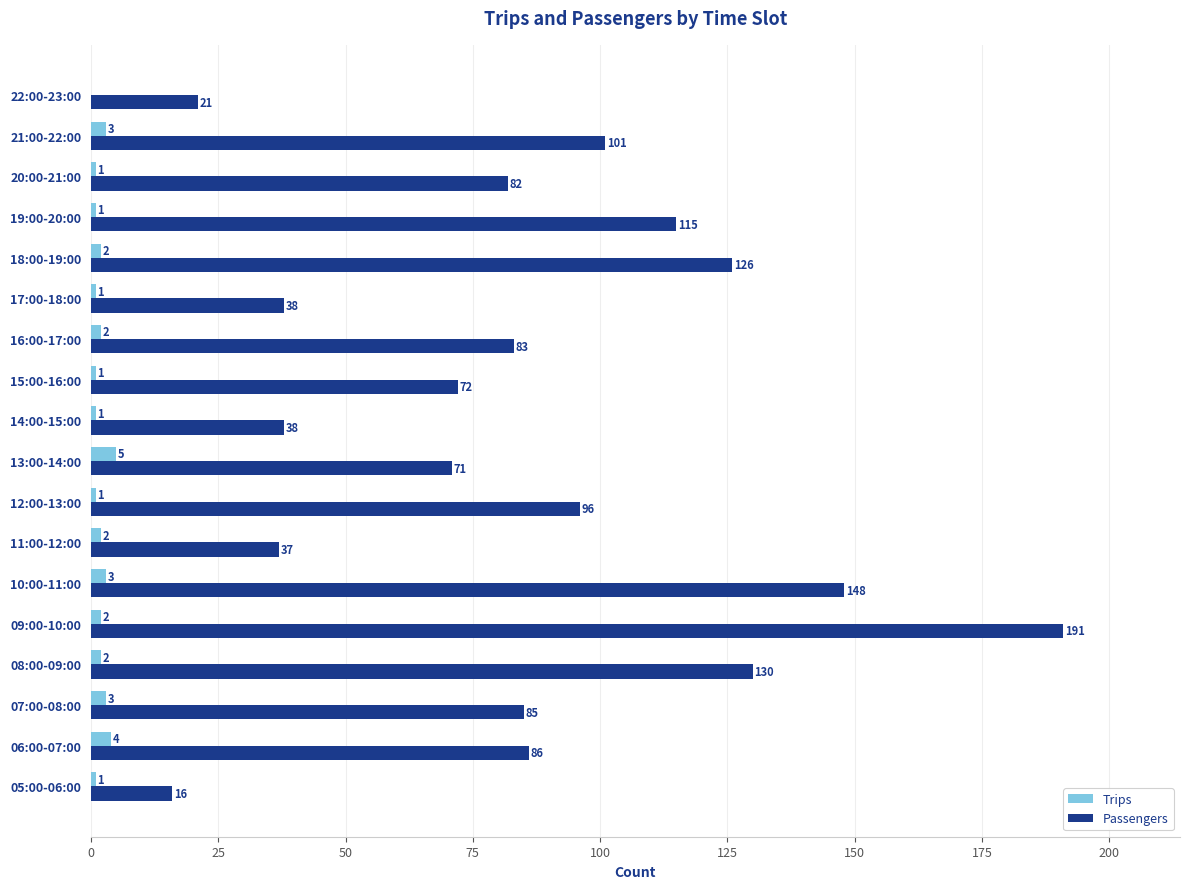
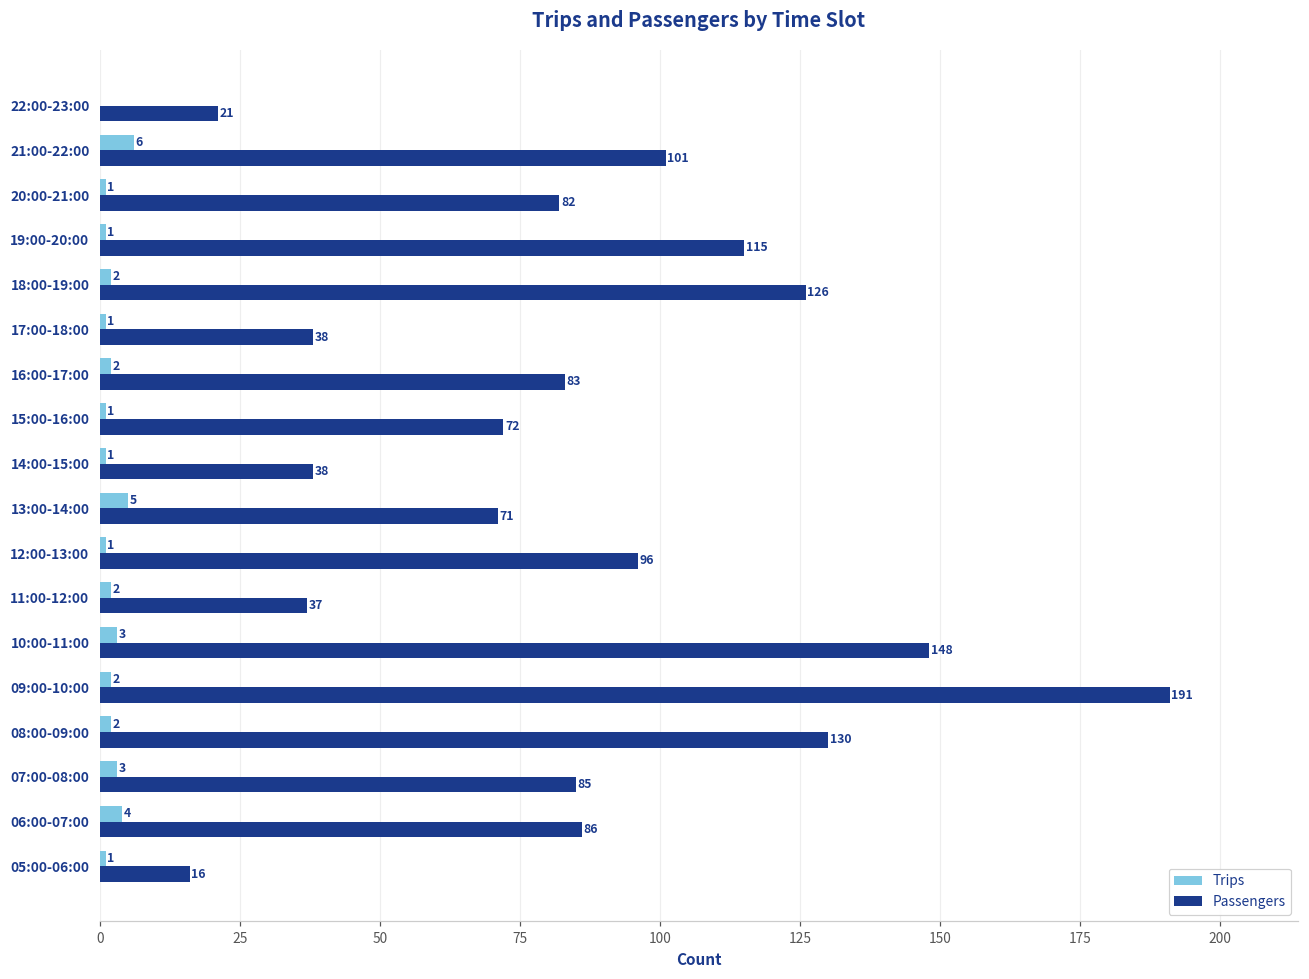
Trips, 21:00-22:00: 3 -> 6
